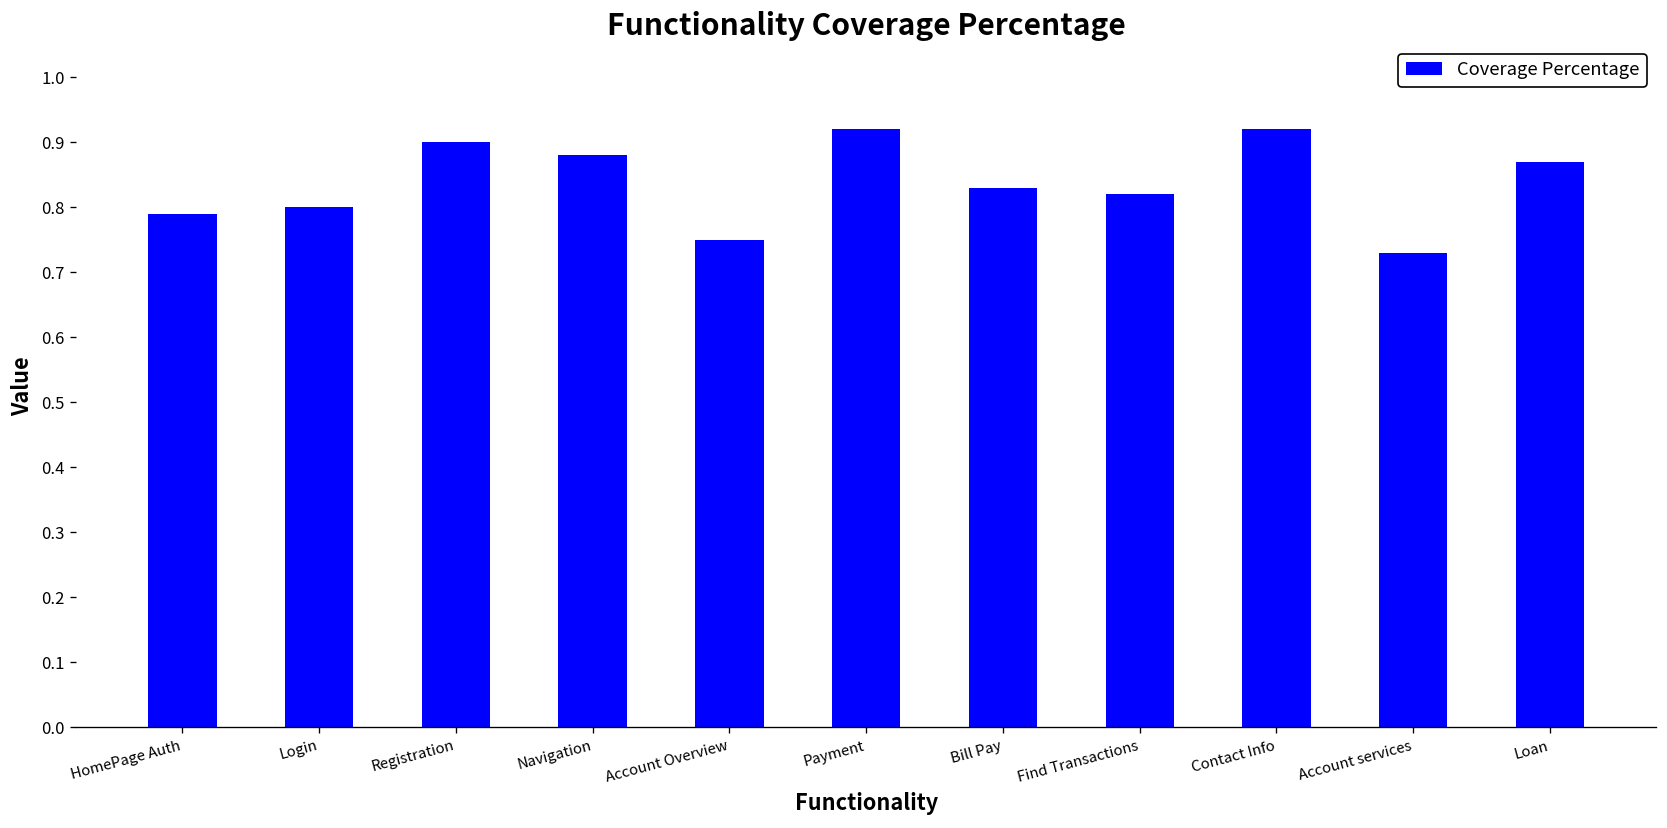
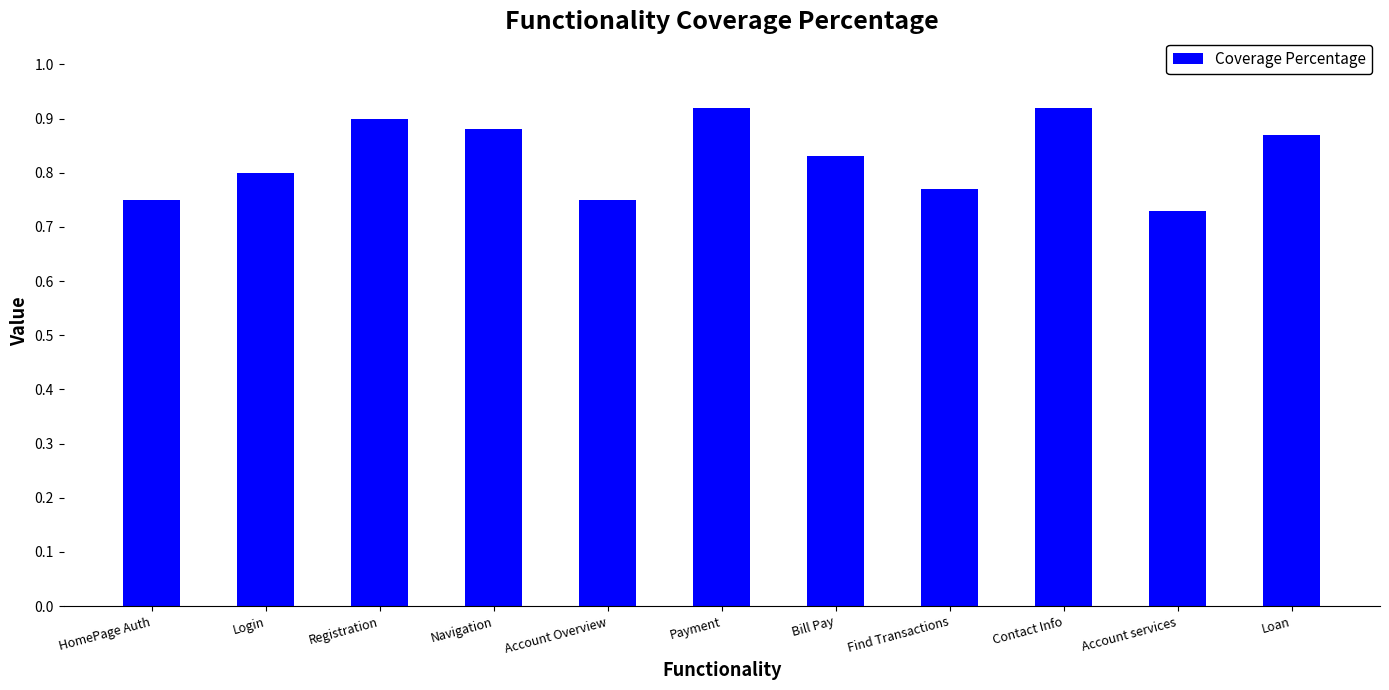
HomePage Auth: 0.79 -> 0.75
Find Transactions: 0.82 -> 0.77
